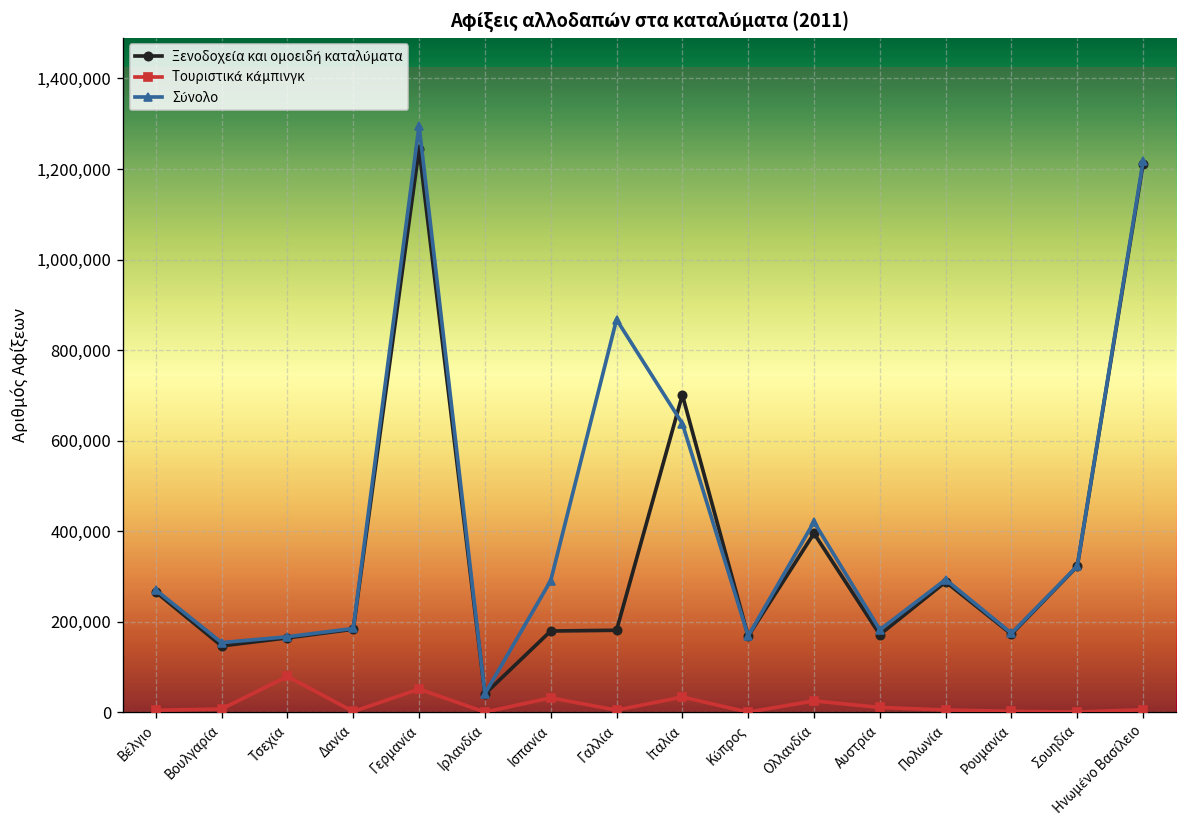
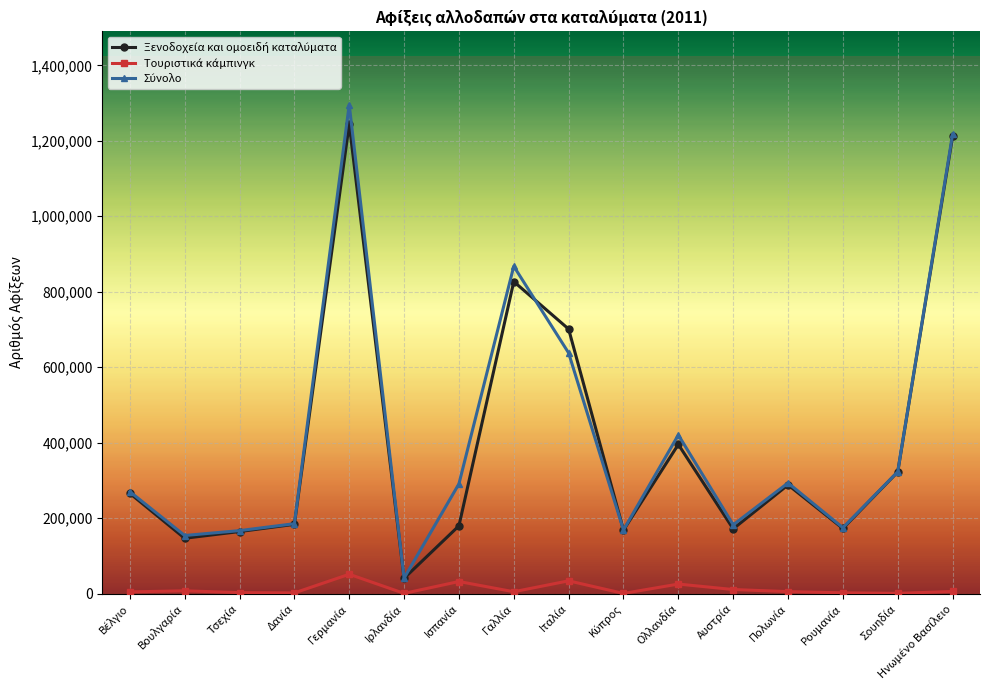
Τουριστικά κάμπινγκ, Τσεχία: 80,000 -> 0
Ξενοδοχεία και ομοειδή καταλύματα, Γαλλία: 180,000 -> 830,000
